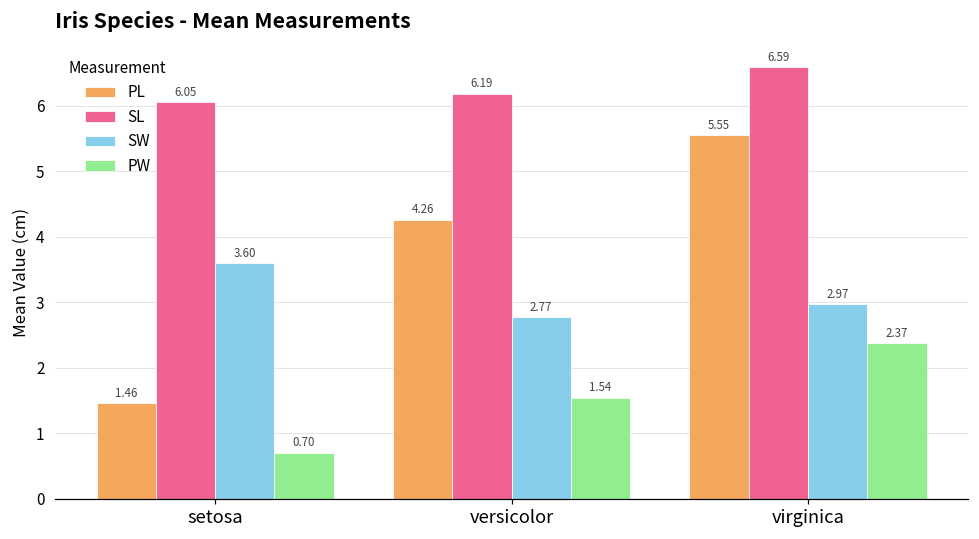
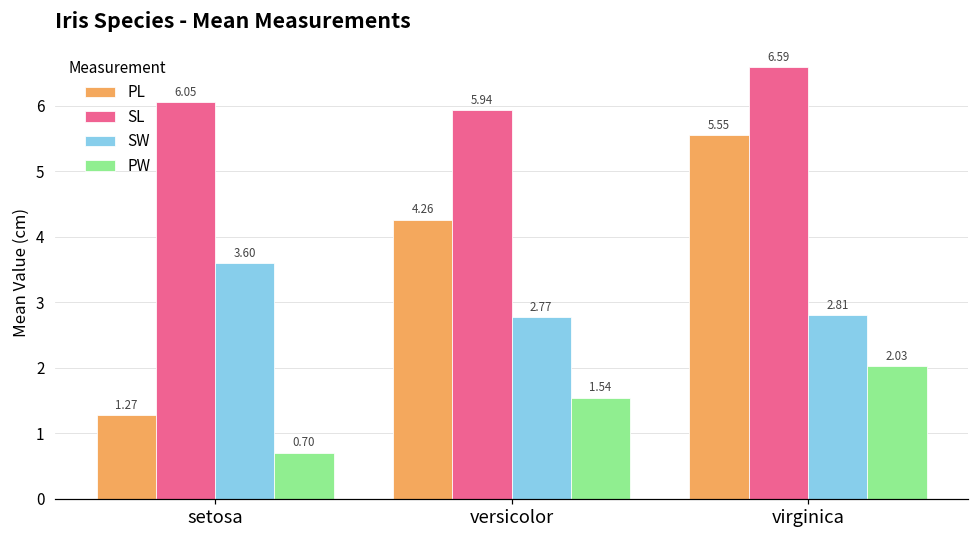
PL, setosa: 1.46 -> 1.27
SL, versicolor: 6.19 -> 5.94
SW, virginica: 2.97 -> 2.81
PW, virginica: 2.37 -> 2.03
